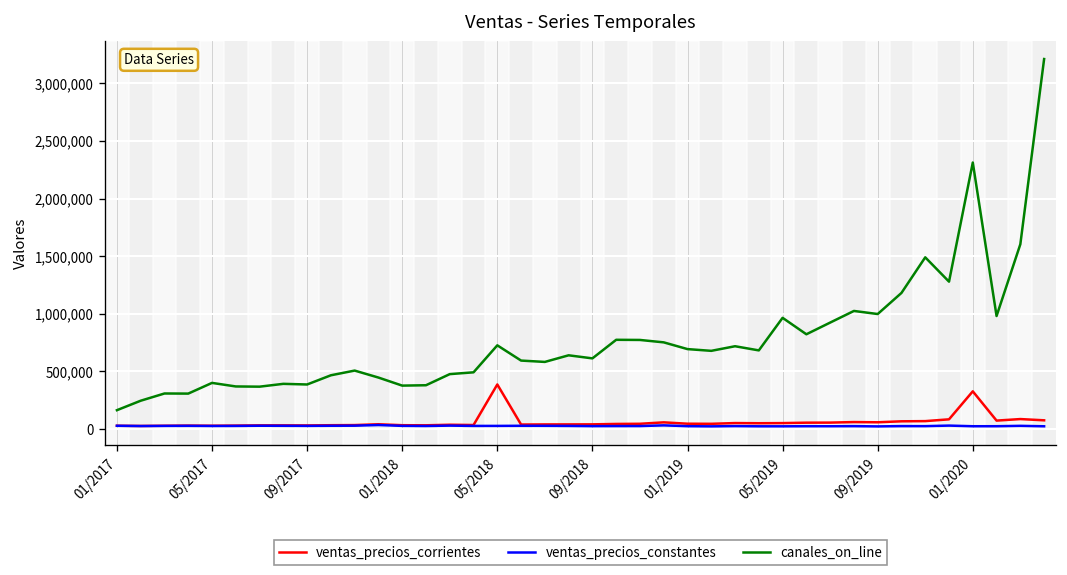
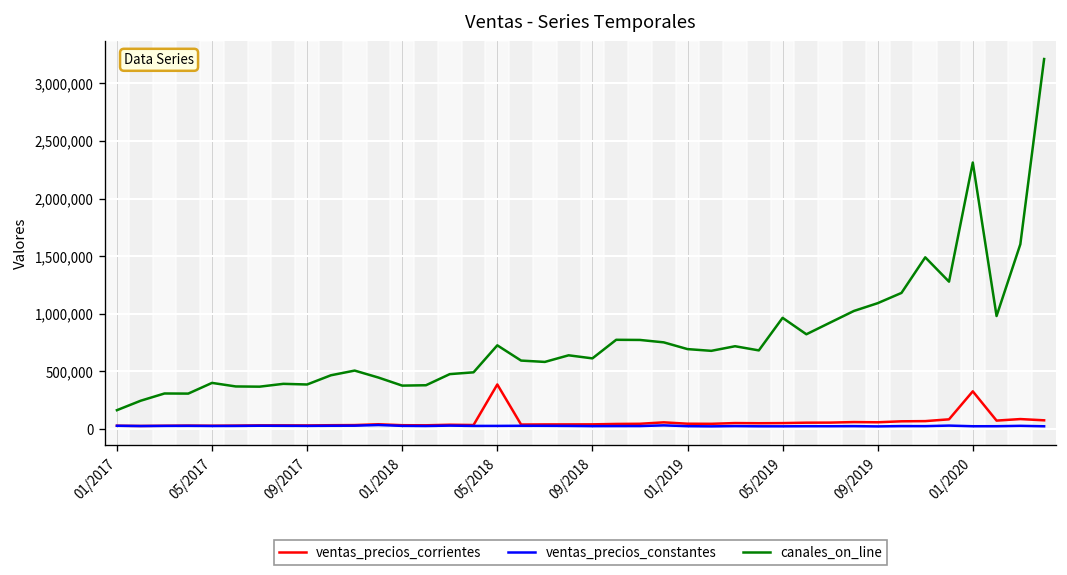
canales_on_line, 09/2019: 1,000,000 -> 1,100,000
